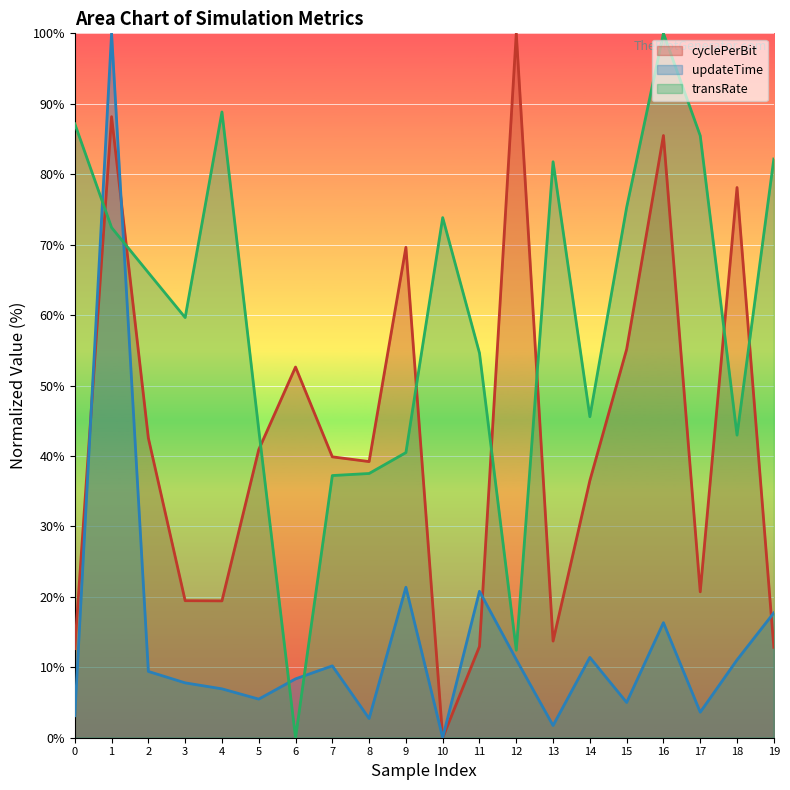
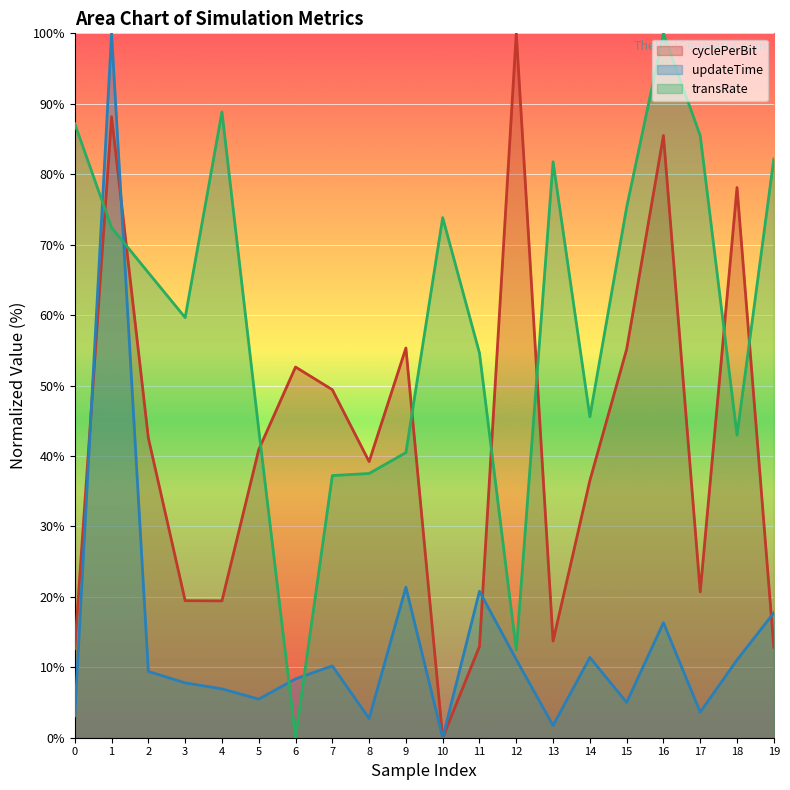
cyclePerBit, 7: 40% -> 49%
cyclePerBit, 9: 70% -> 55%
